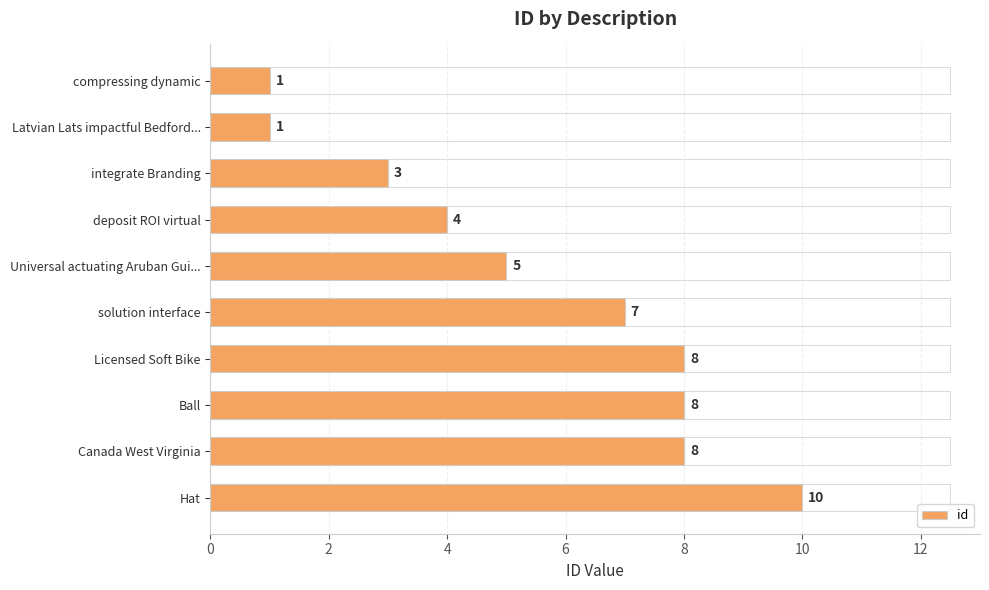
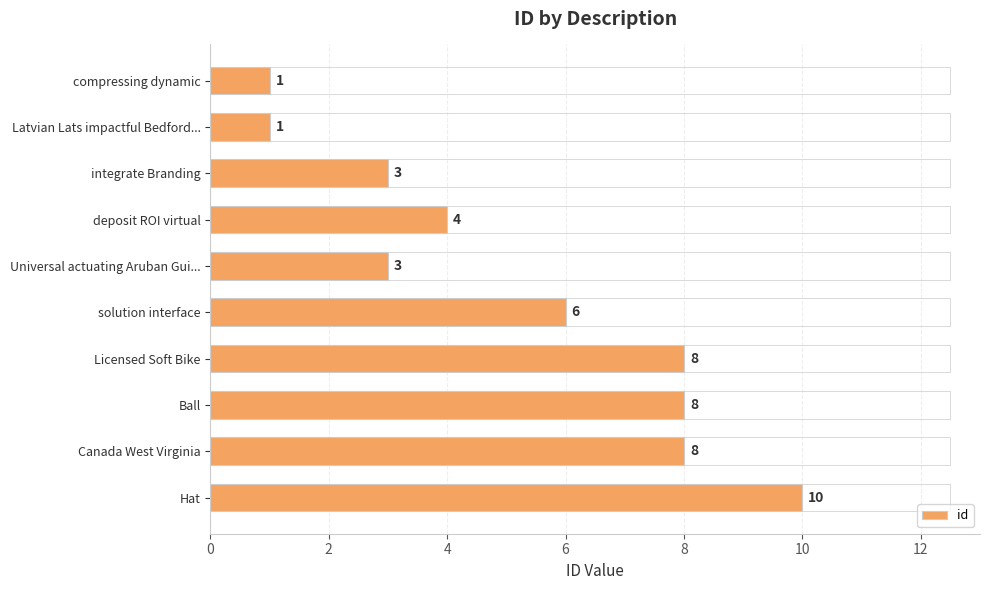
Universal actuating Aruban Gui...: 5 -> 3
solution interface: 7 -> 6
